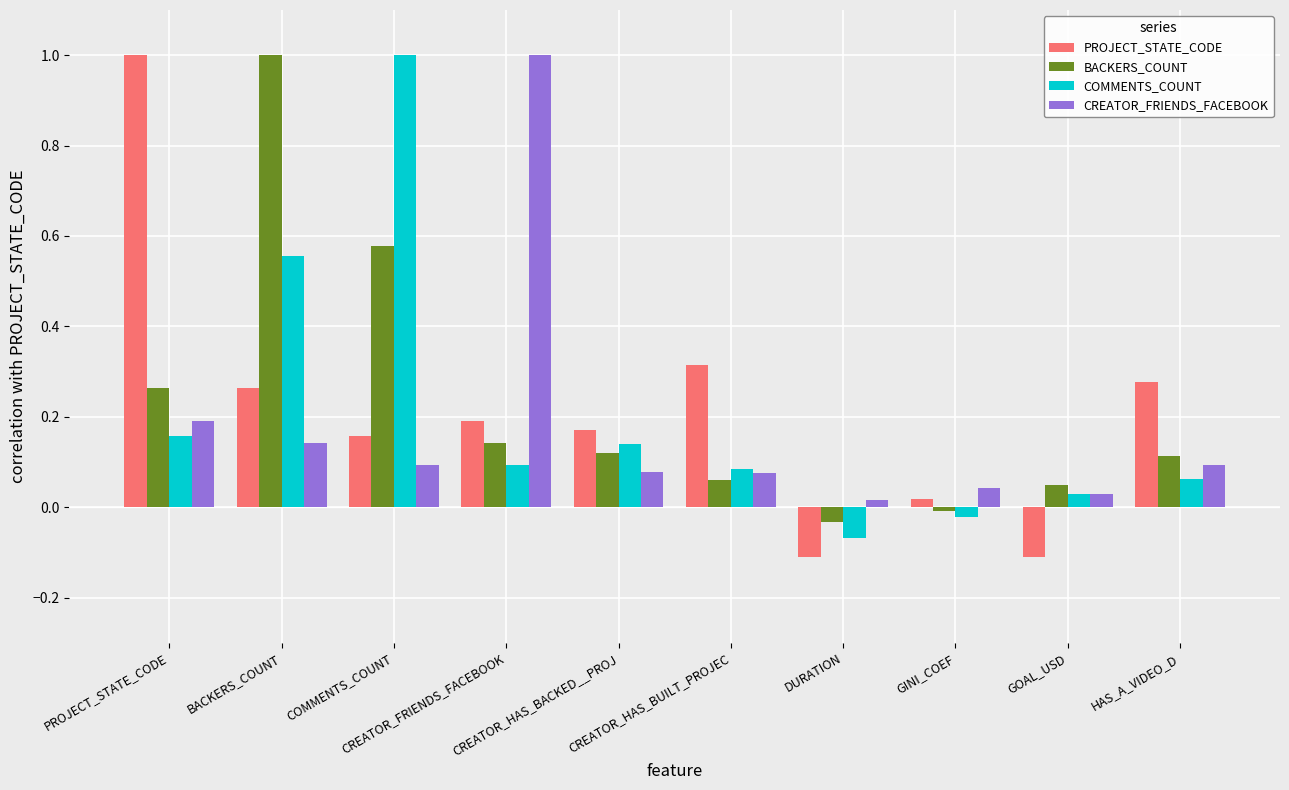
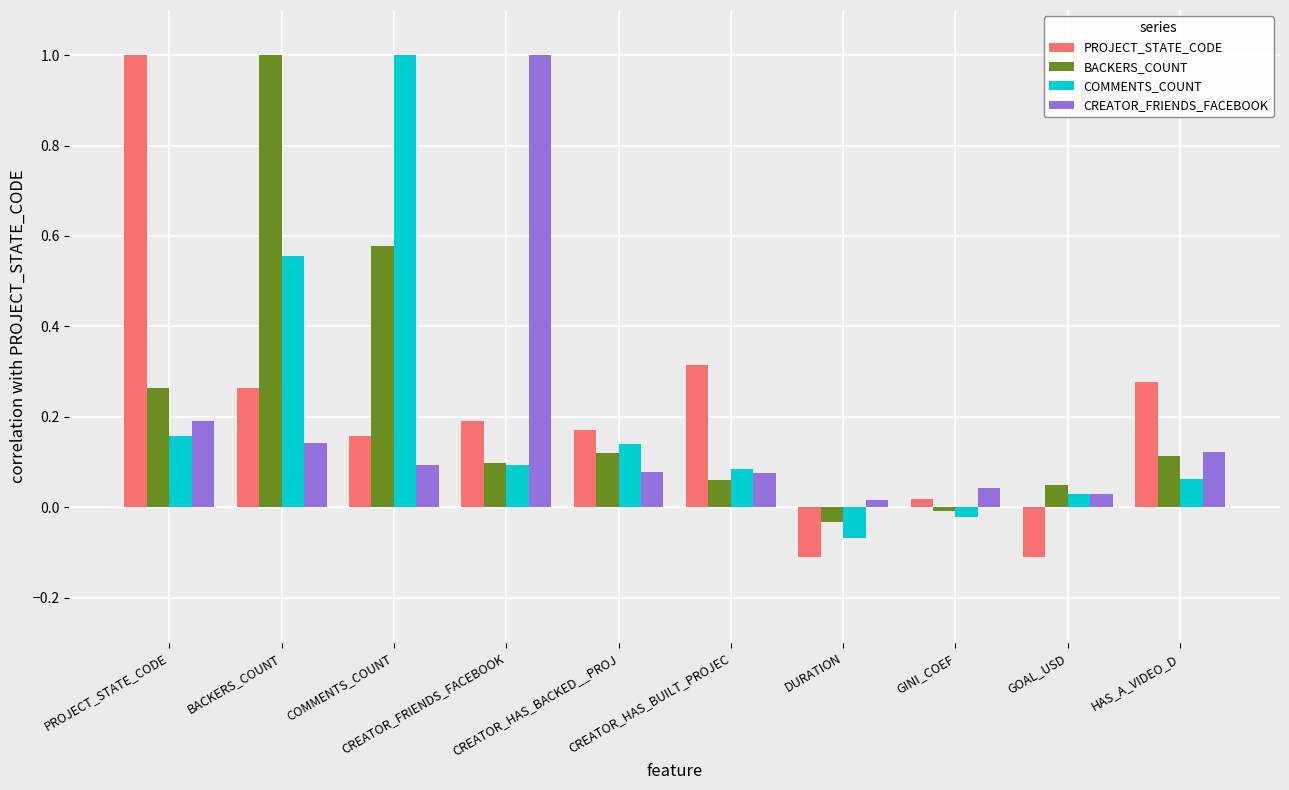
BACKERS_COUNT, CREATOR_FRIENDS_FACEBOOK: 0.14 -> 0.10
CREATOR_FRIENDS_FACEBOOK, HAS_A_VIDEO_D: 0.09 -> 0.12
